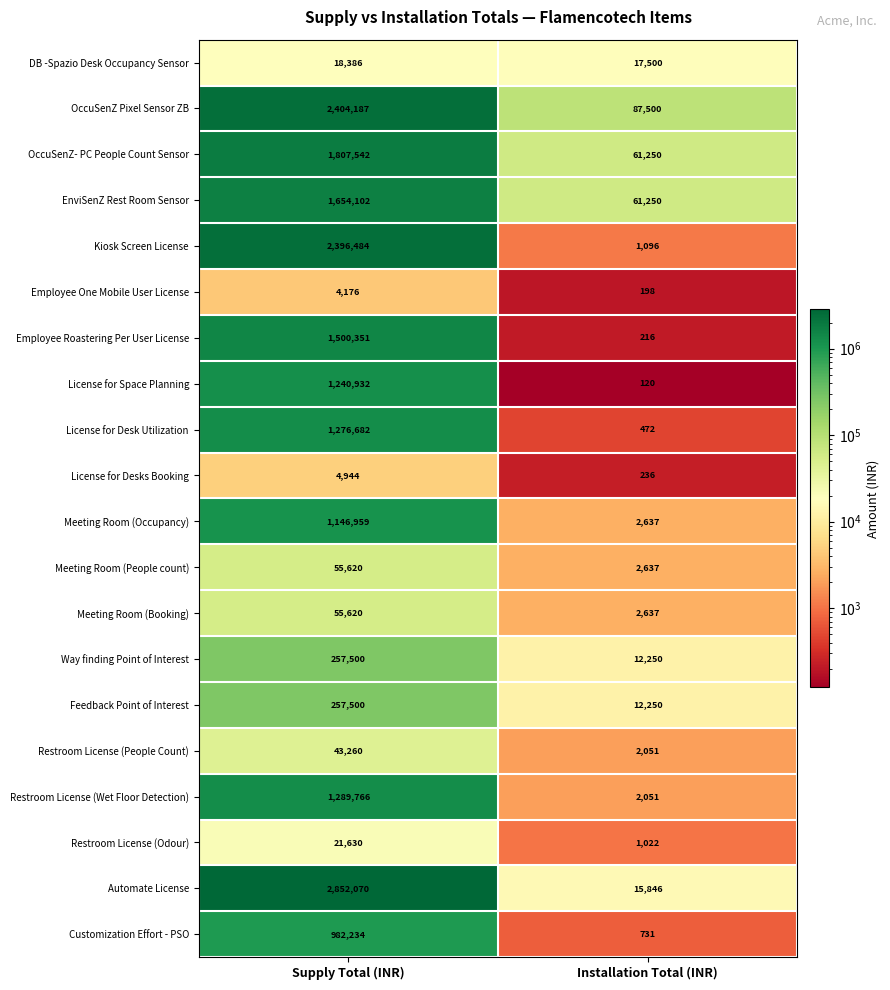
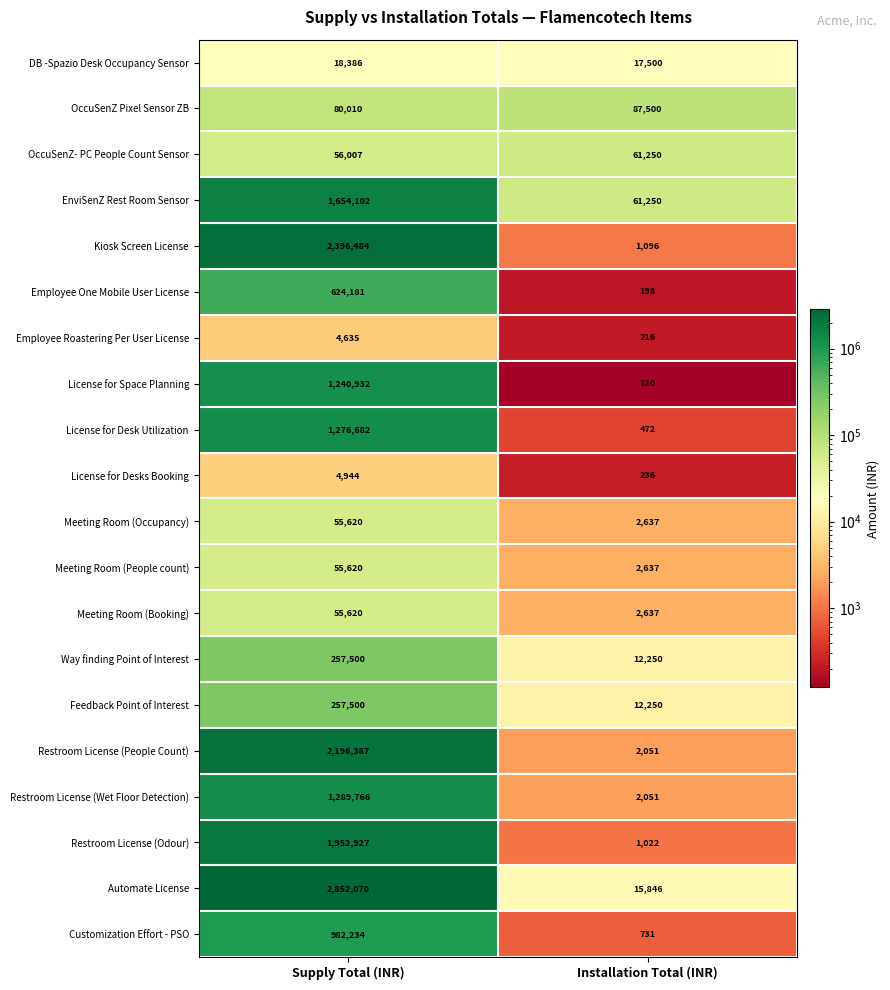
OccuSenZ Pixel Sensor ZB, Supply Total (INR): 2,404,187 -> 80,010
OccuSenZ- PC People Count Sensor, Supply Total (INR): 1,807,542 -> 56,007
Employee One Mobile User License, Supply Total (INR): 4,176 -> 624,181
Employee Roastering Per User License, Supply Total (INR): 1,500,351 -> 4,635
Meeting Room (Occupancy), Supply Total (INR): 1,146,959 -> 55,620
Restroom License (People Count), Supply Total (INR): 43,260 -> 2,196,387
Restroom License (Odour), Supply Total (INR): 21,630 -> 1,952,927
